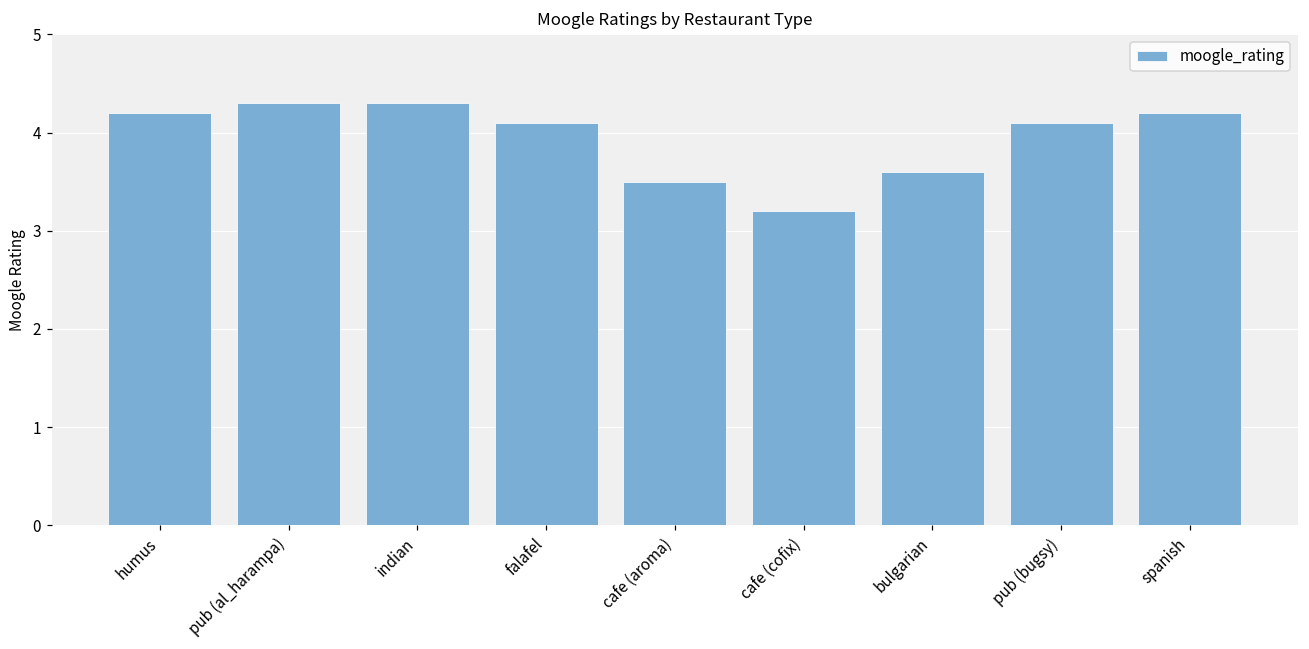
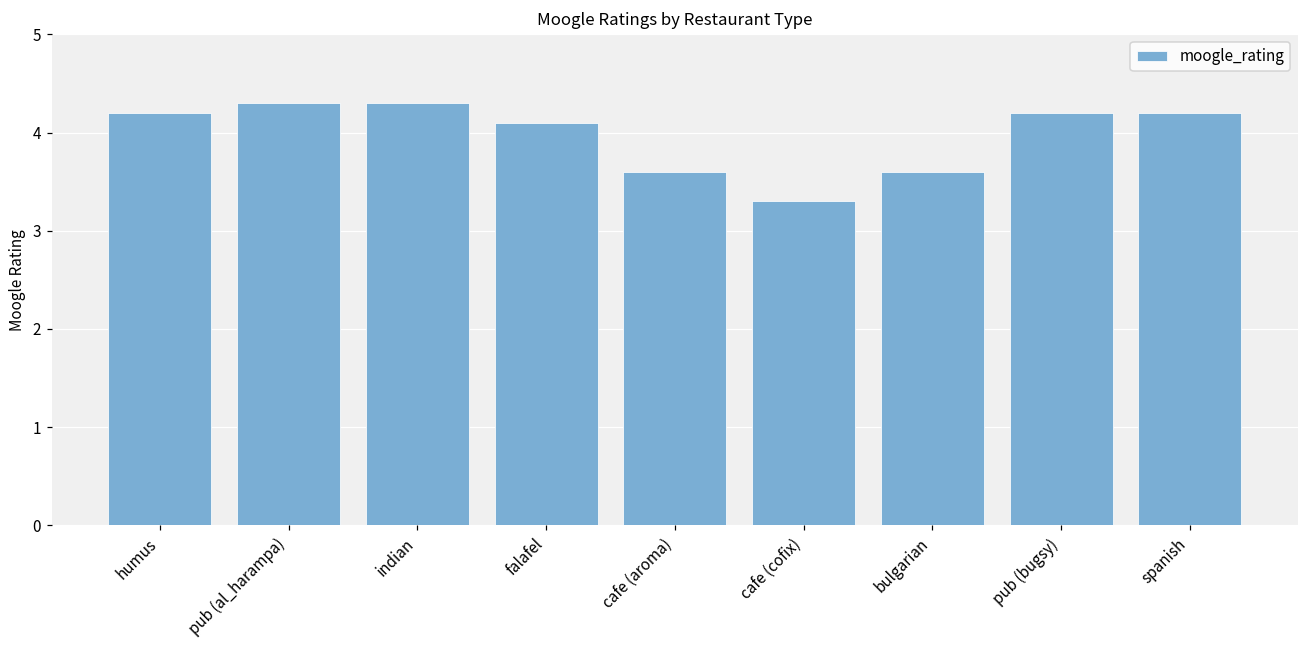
cafe (aroma): 3.5 -> 3.6
cafe (cofix): 3.2 -> 3.3
pub (bugsy): 4.1 -> 4.2
